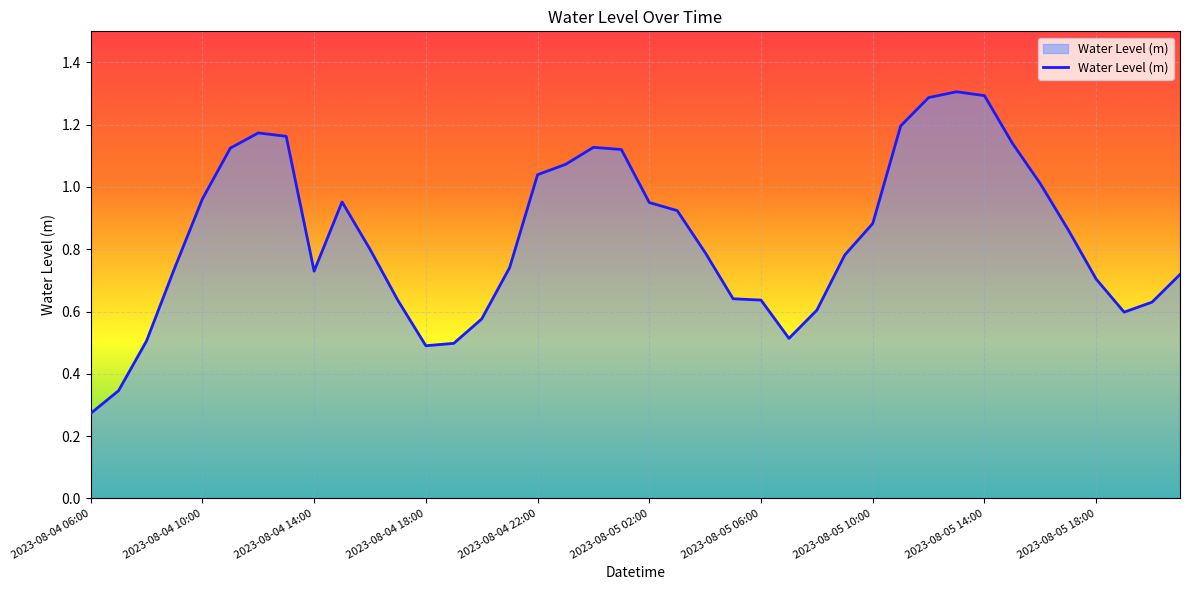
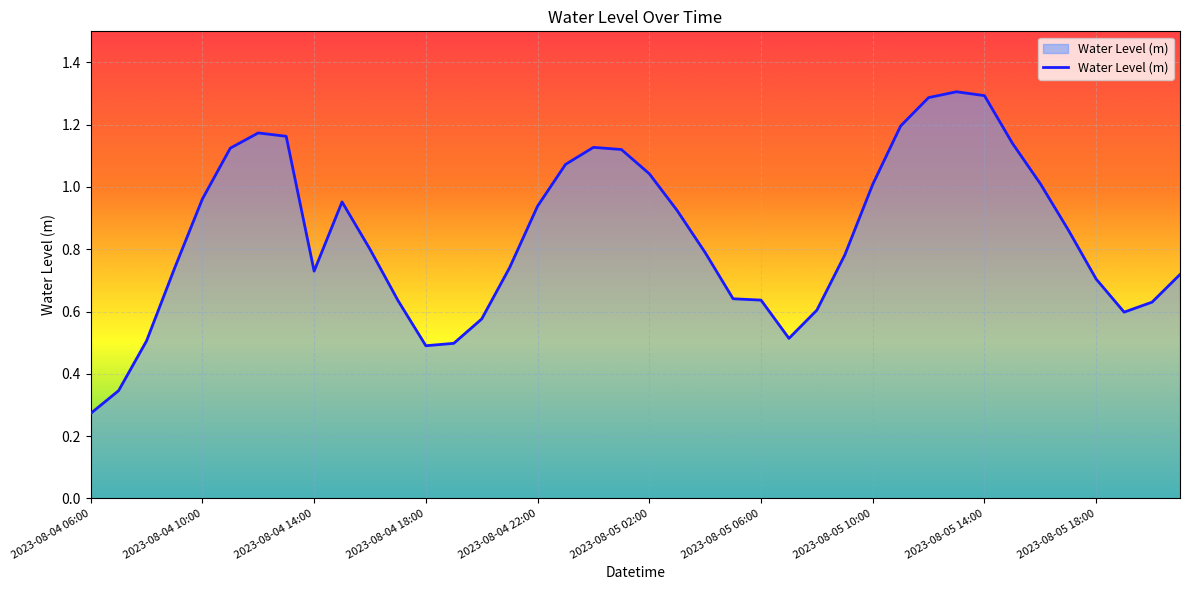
2023-08-04 22:00: 1.04 -> 0.94
2023-08-05 02:00: 0.95 -> 1.04
2023-08-05 10:00: 0.88 -> 1.01
